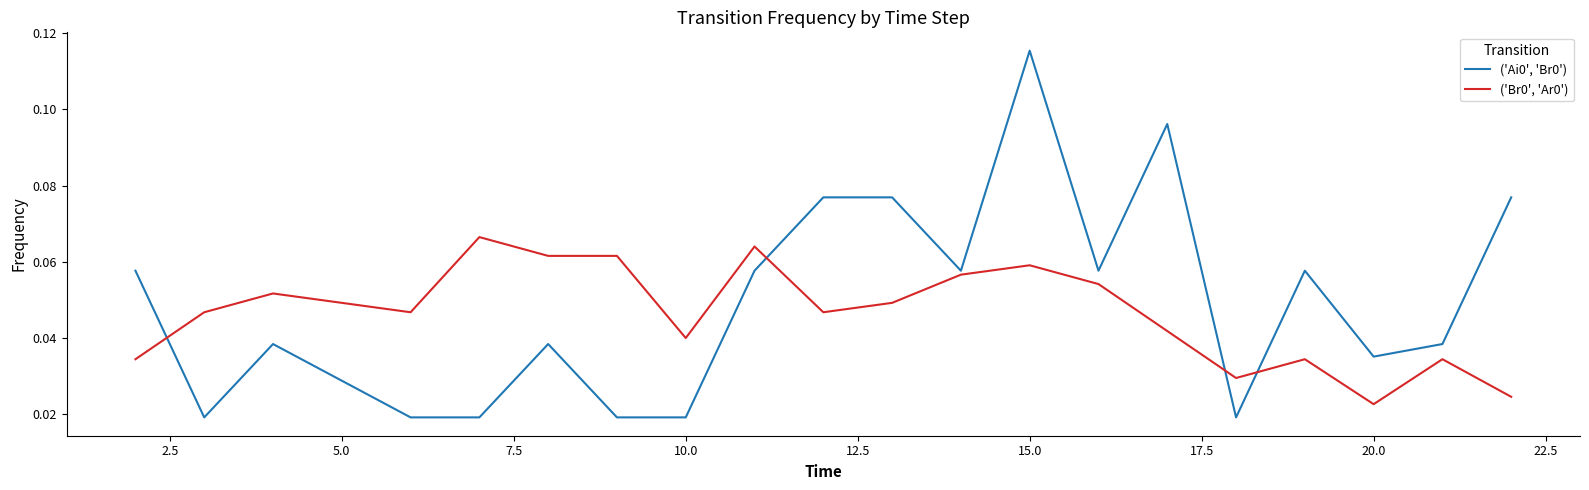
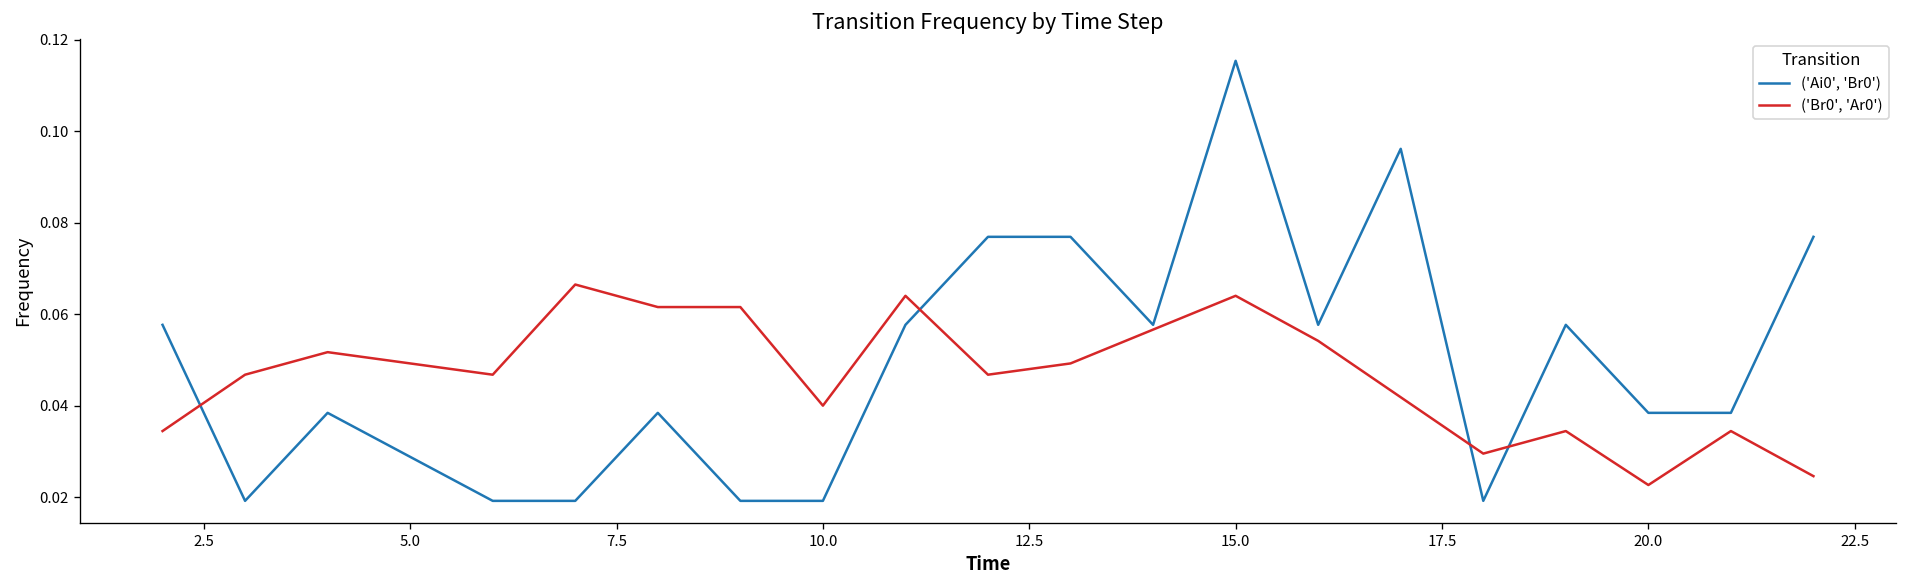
('Br0', 'Ar0'), 15.0: 0.059 -> 0.064
('Ai0', 'Br0'), 20.0: 0.035 -> 0.038
